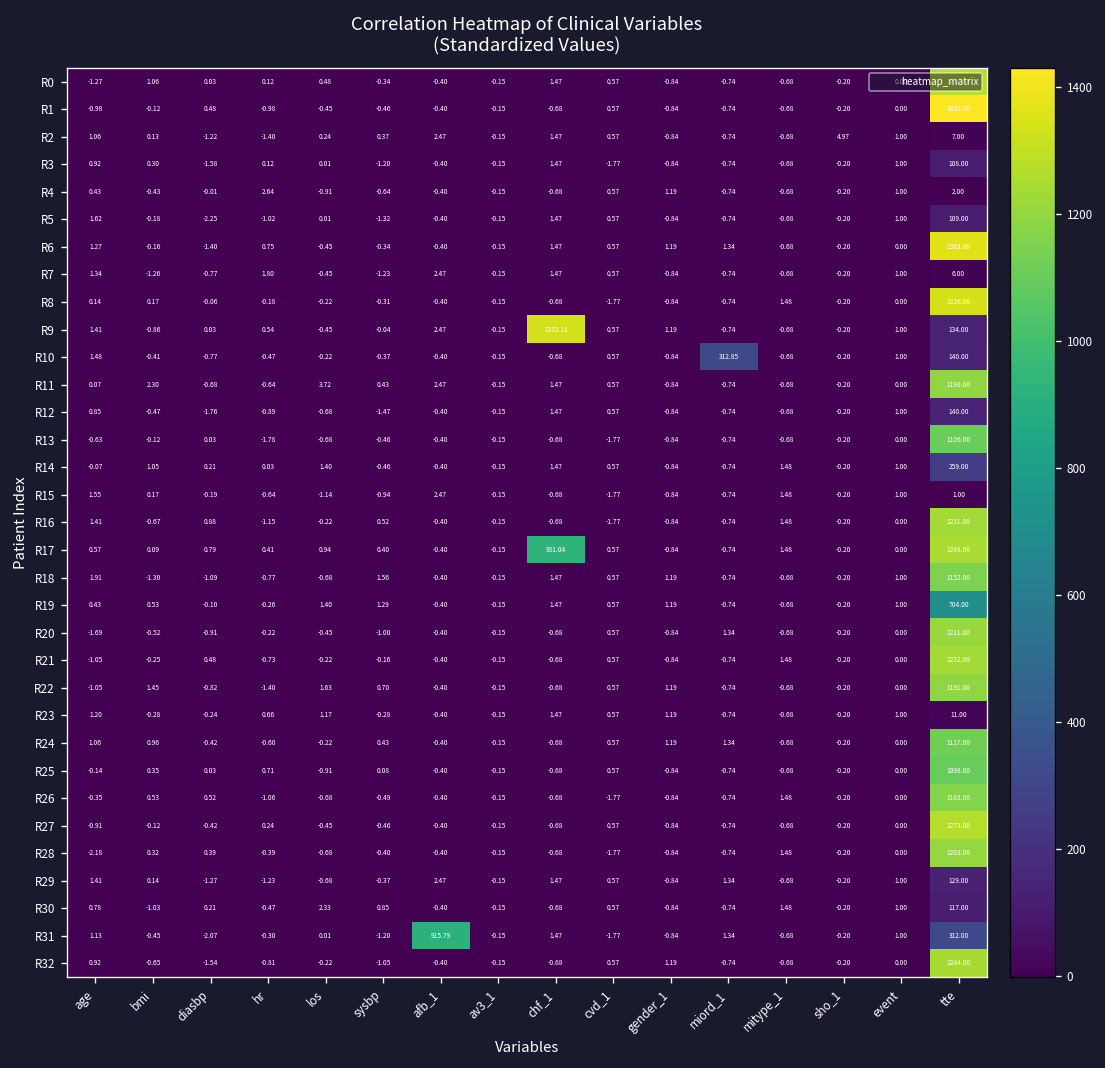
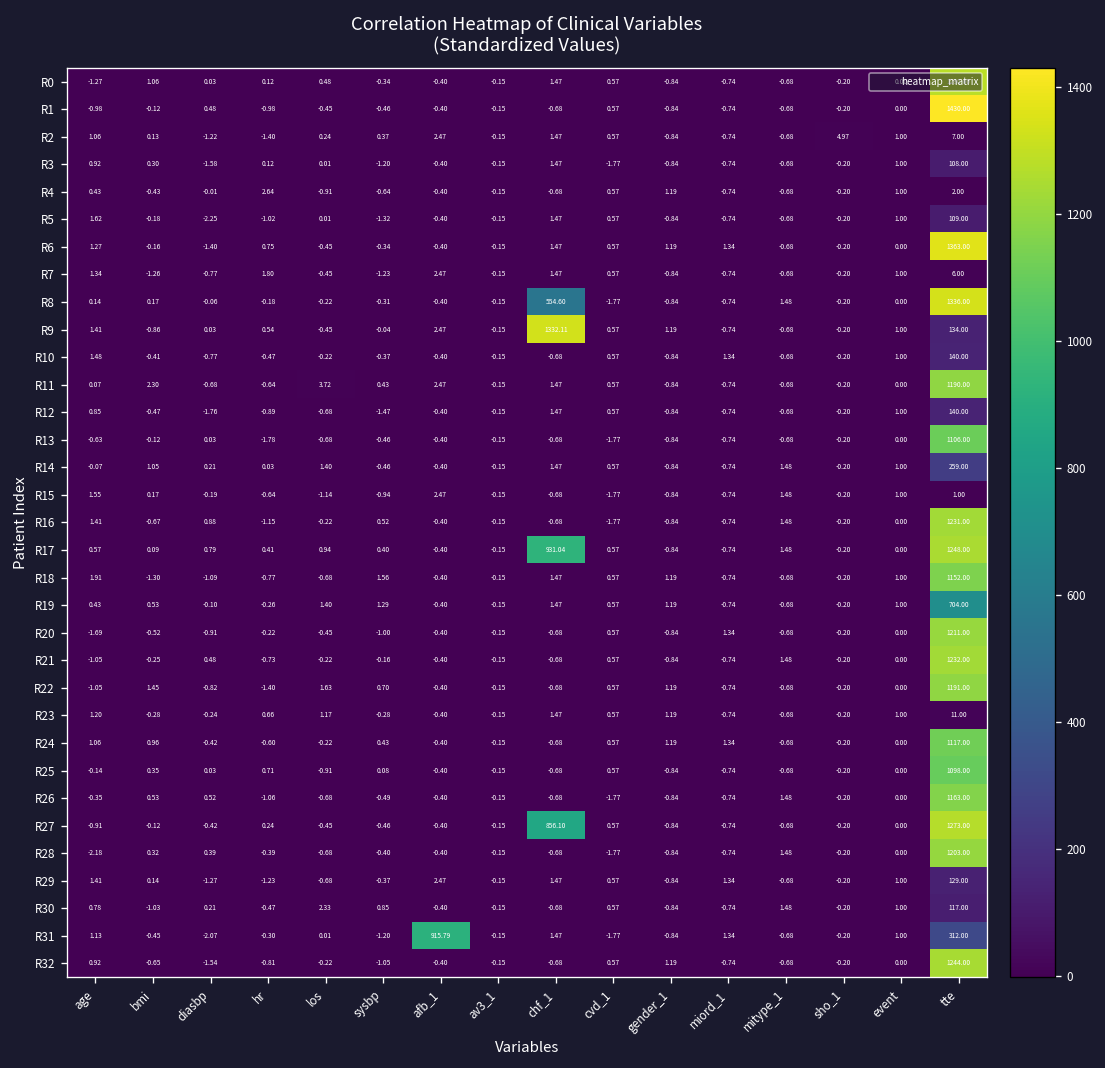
R8, chf_1: -0.68 -> 554.60
R10, miord_1: 312.85 -> 1.34
R27, chf_1: -0.68 -> 856.10
